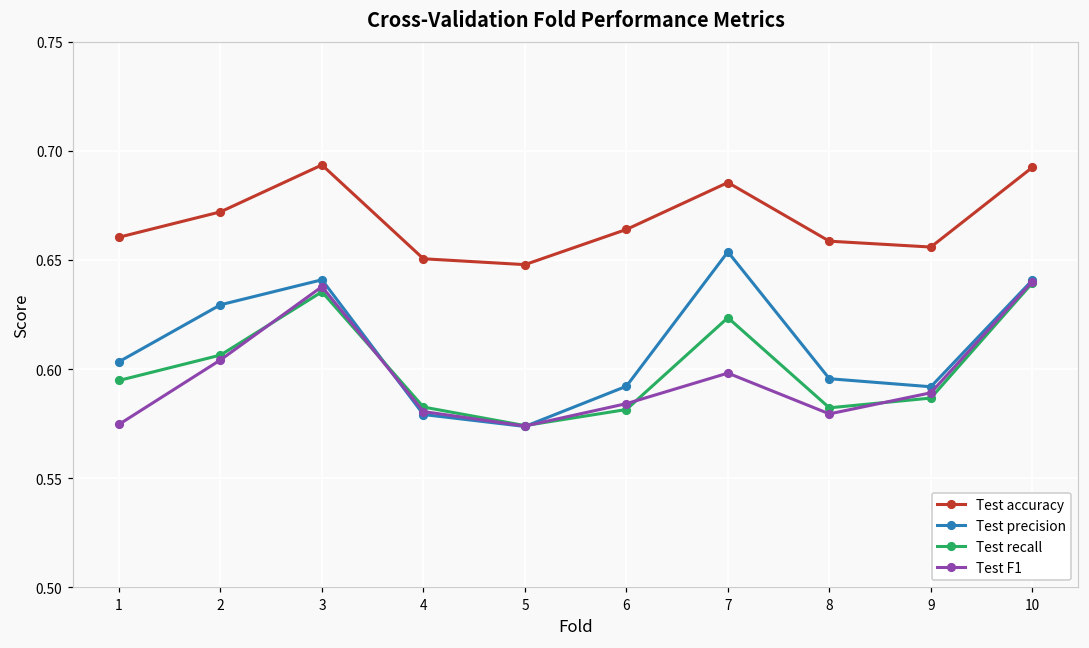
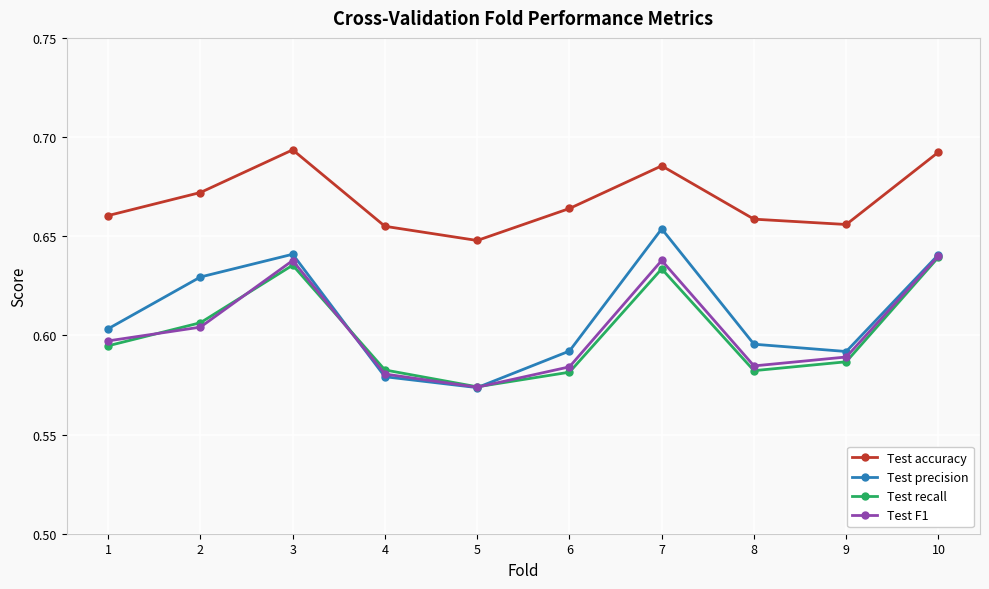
Test F1, 1: 0.575 -> 0.597
Test accuracy, 4: 0.651 -> 0.655
Test recall, 7: 0.624 -> 0.634
Test F1, 7: 0.598 -> 0.638
Test F1, 8: 0.579 -> 0.585
